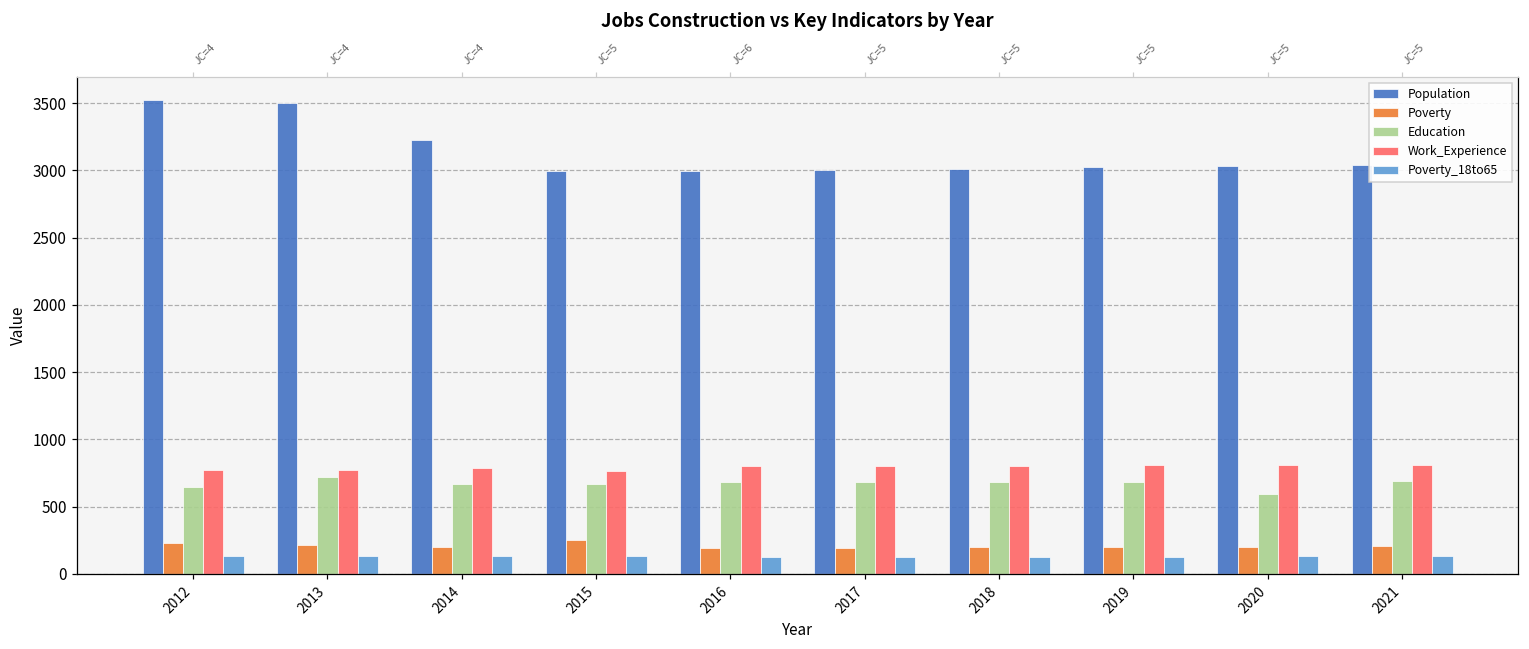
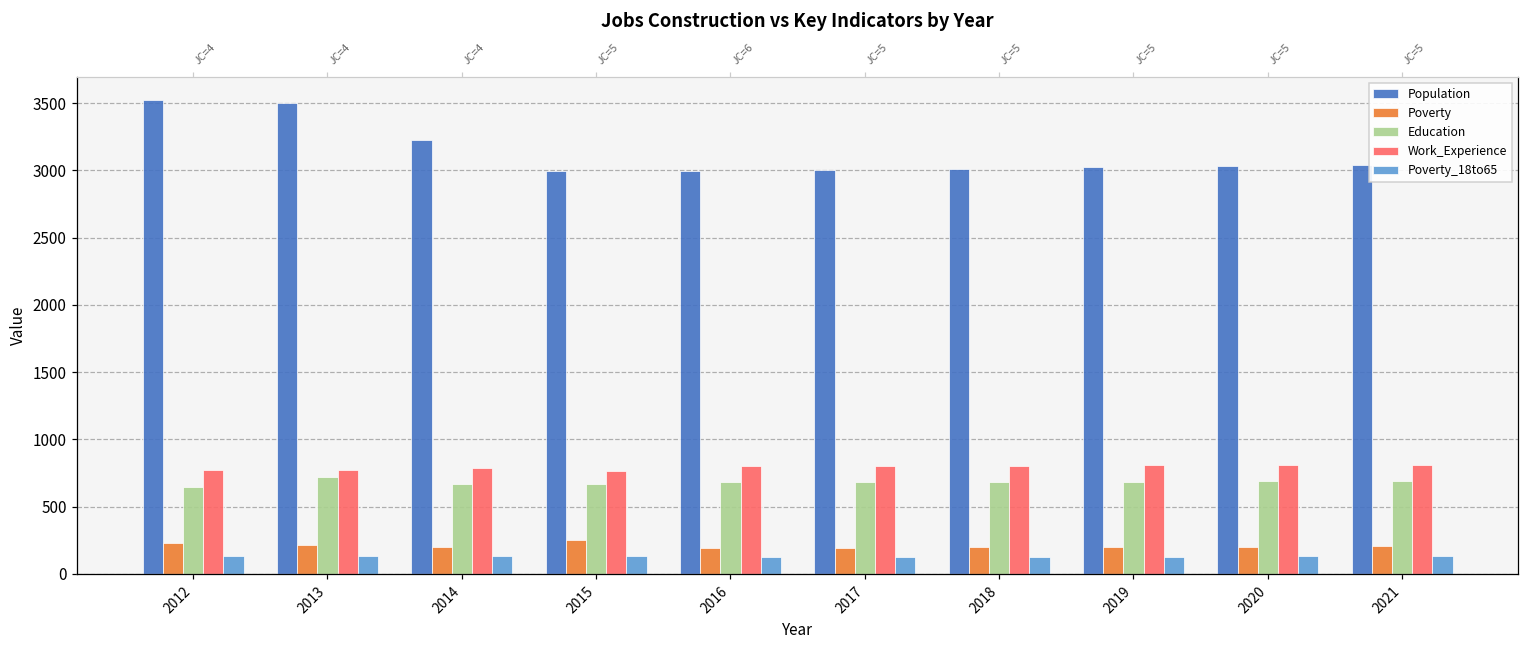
Education, 2020: 590 -> 690
